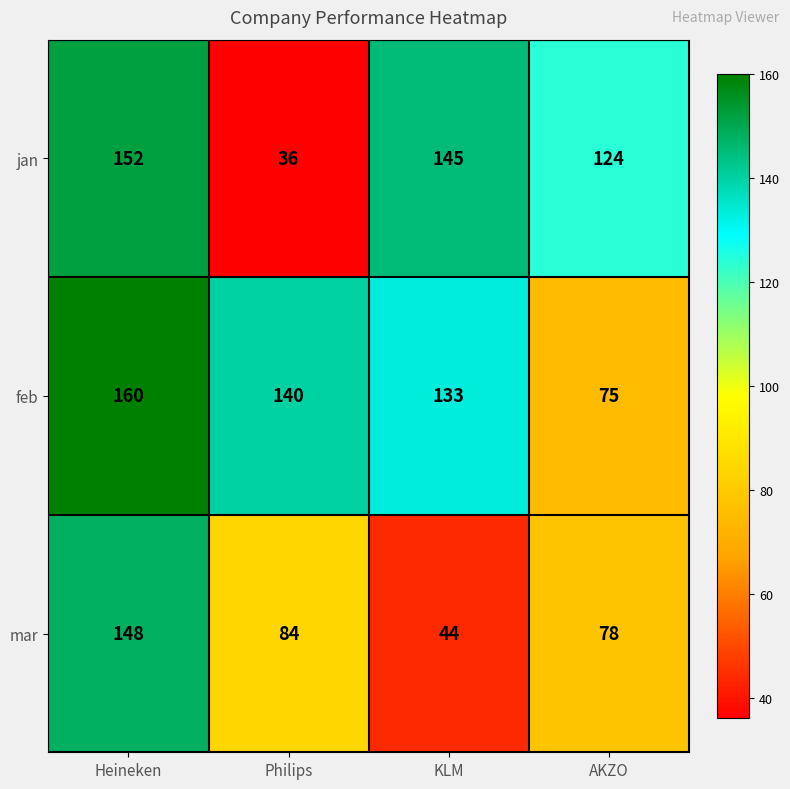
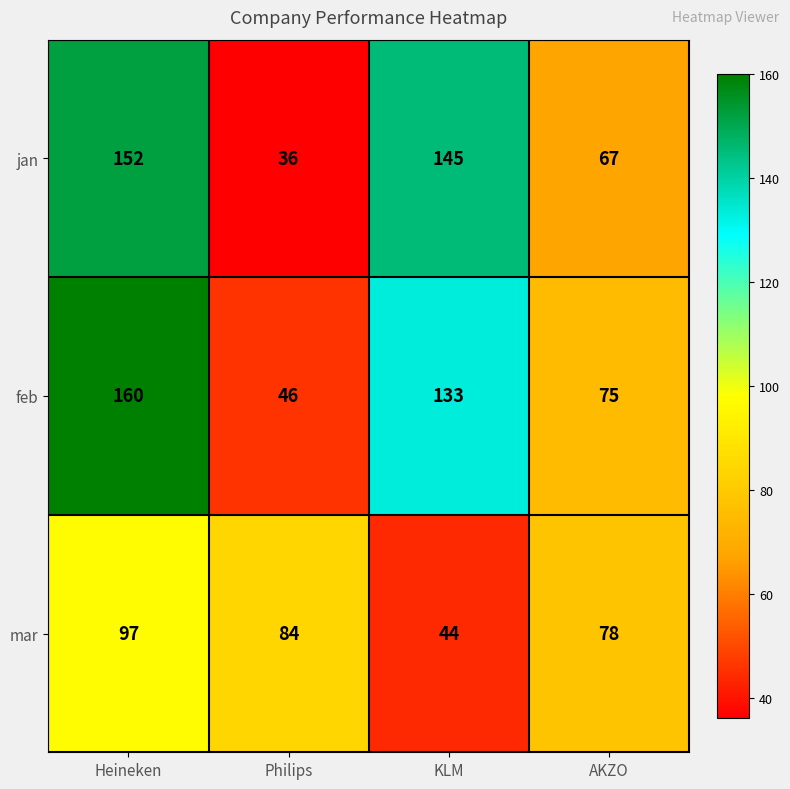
jan, AKZO: 124 -> 67
feb, Philips: 140 -> 46
mar, Heineken: 148 -> 97
